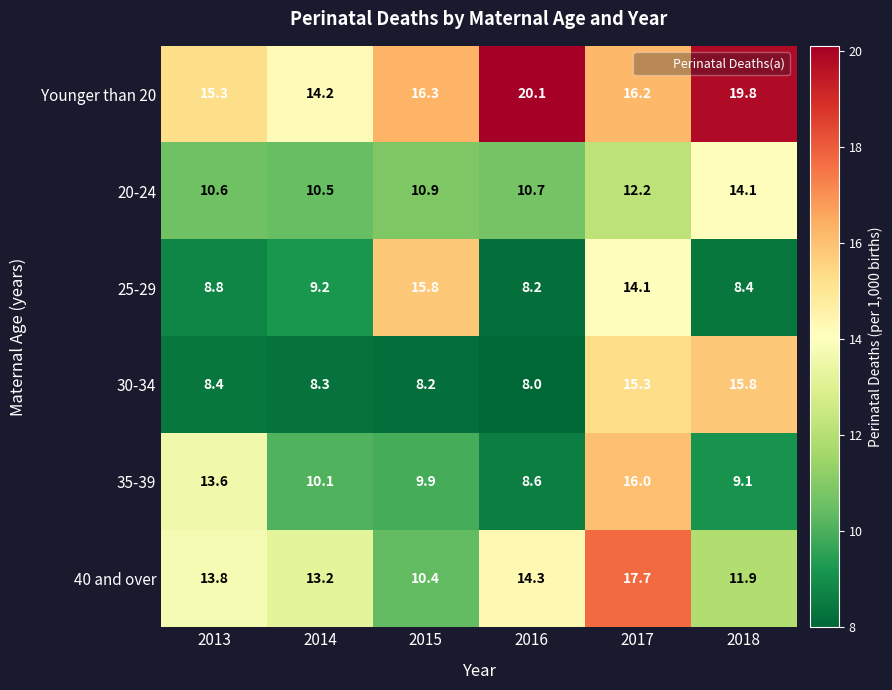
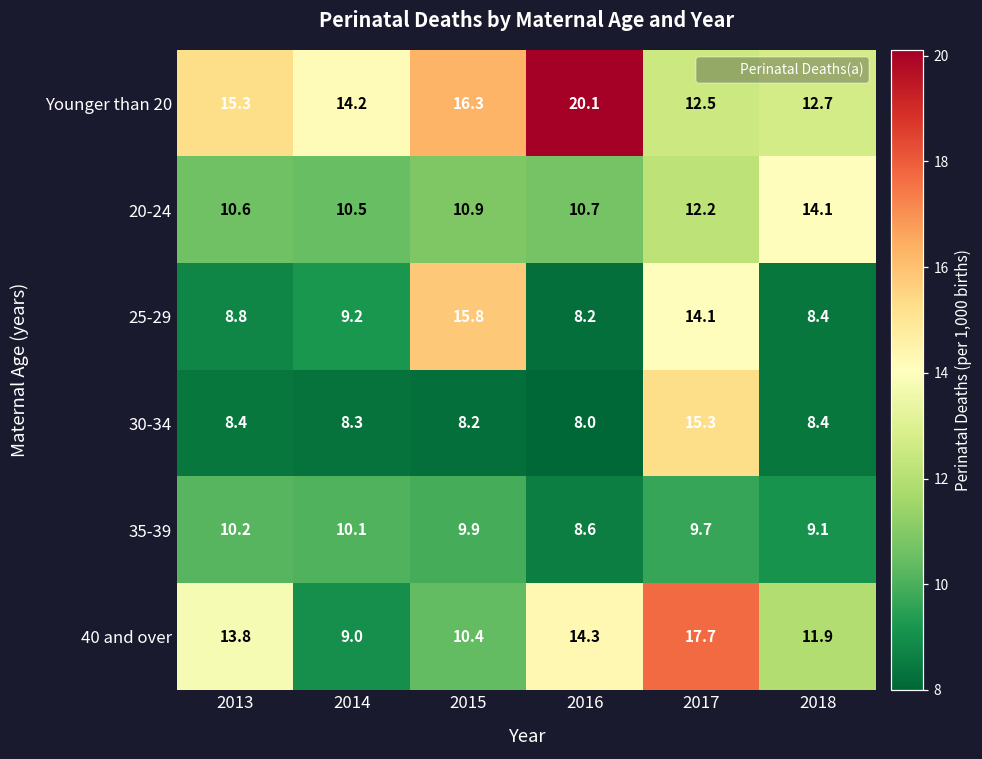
Younger than 20, 2017: 16.2 -> 12.5
Younger than 20, 2018: 19.8 -> 12.7
30-34, 2018: 15.8 -> 8.4
35-39, 2013: 13.6 -> 10.2
35-39, 2017: 16.0 -> 9.7
40 and over, 2014: 13.2 -> 9.0
